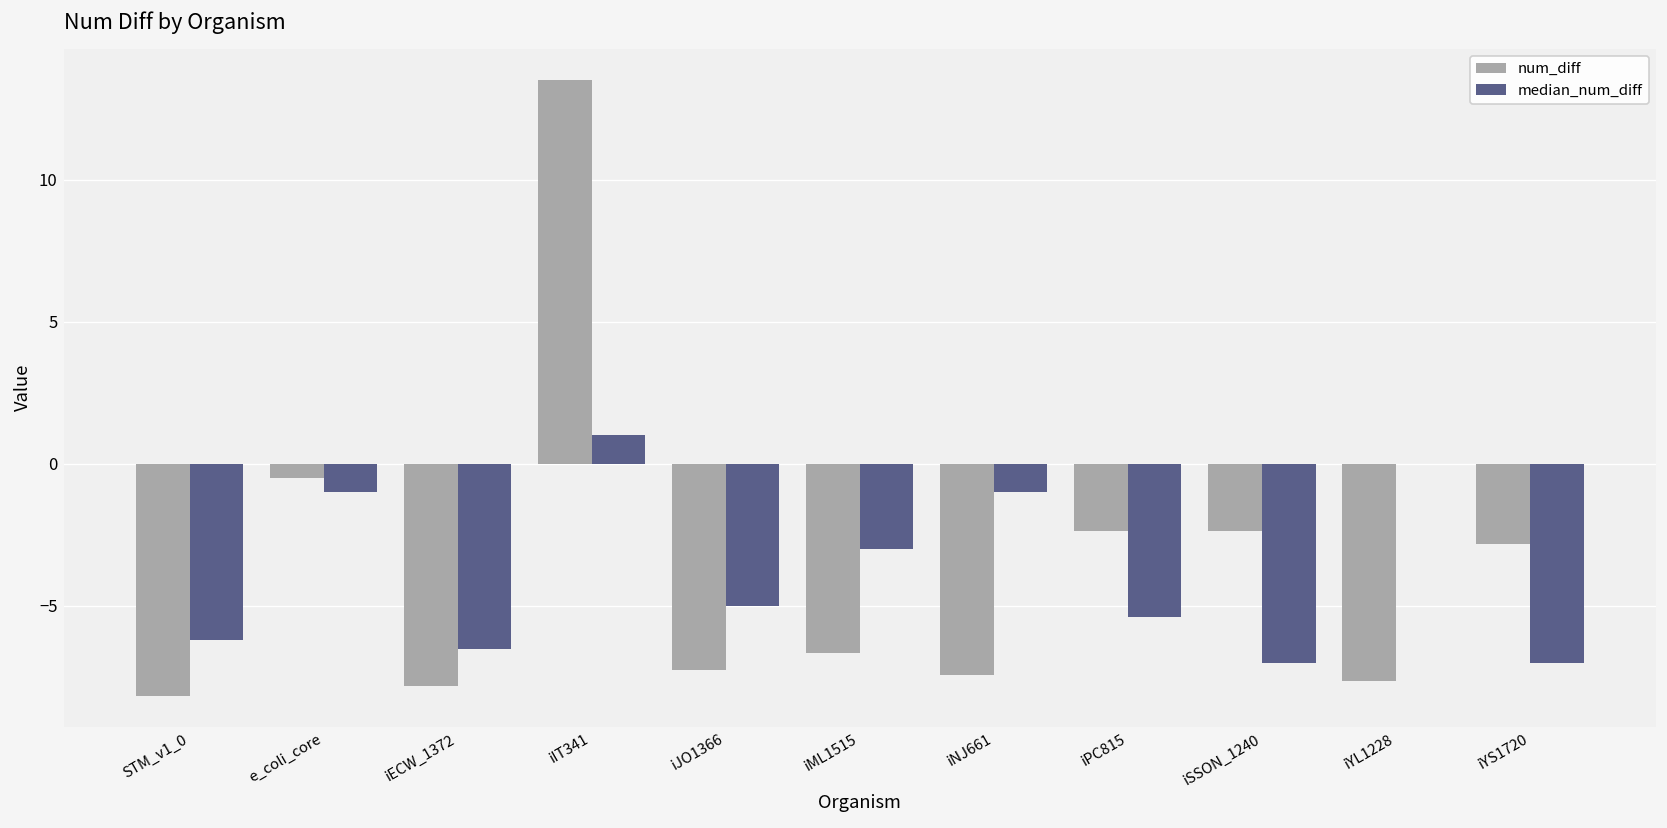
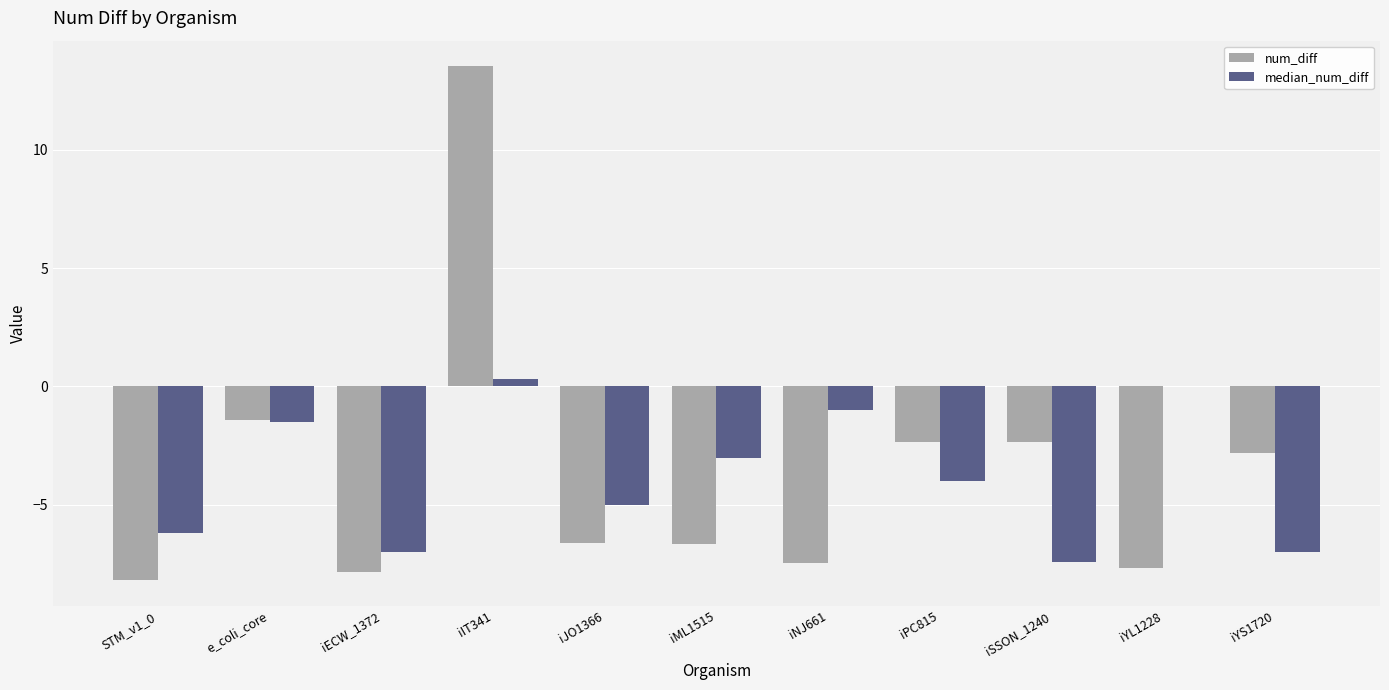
num_diff, e_coli_core: -0.5 -> -1.4
median_num_diff, e_coli_core: -1.0 -> -1.5
median_num_diff, iECW_1372: -6.5 -> -7.0
median_num_diff, iIT341: 1.0 -> 0.3
num_diff, iJO1366: -7.3 -> -6.6
median_num_diff, iPC815: -5.4 -> -4.0
median_num_diff, iSSON_1240: -7.0 -> -7.4
